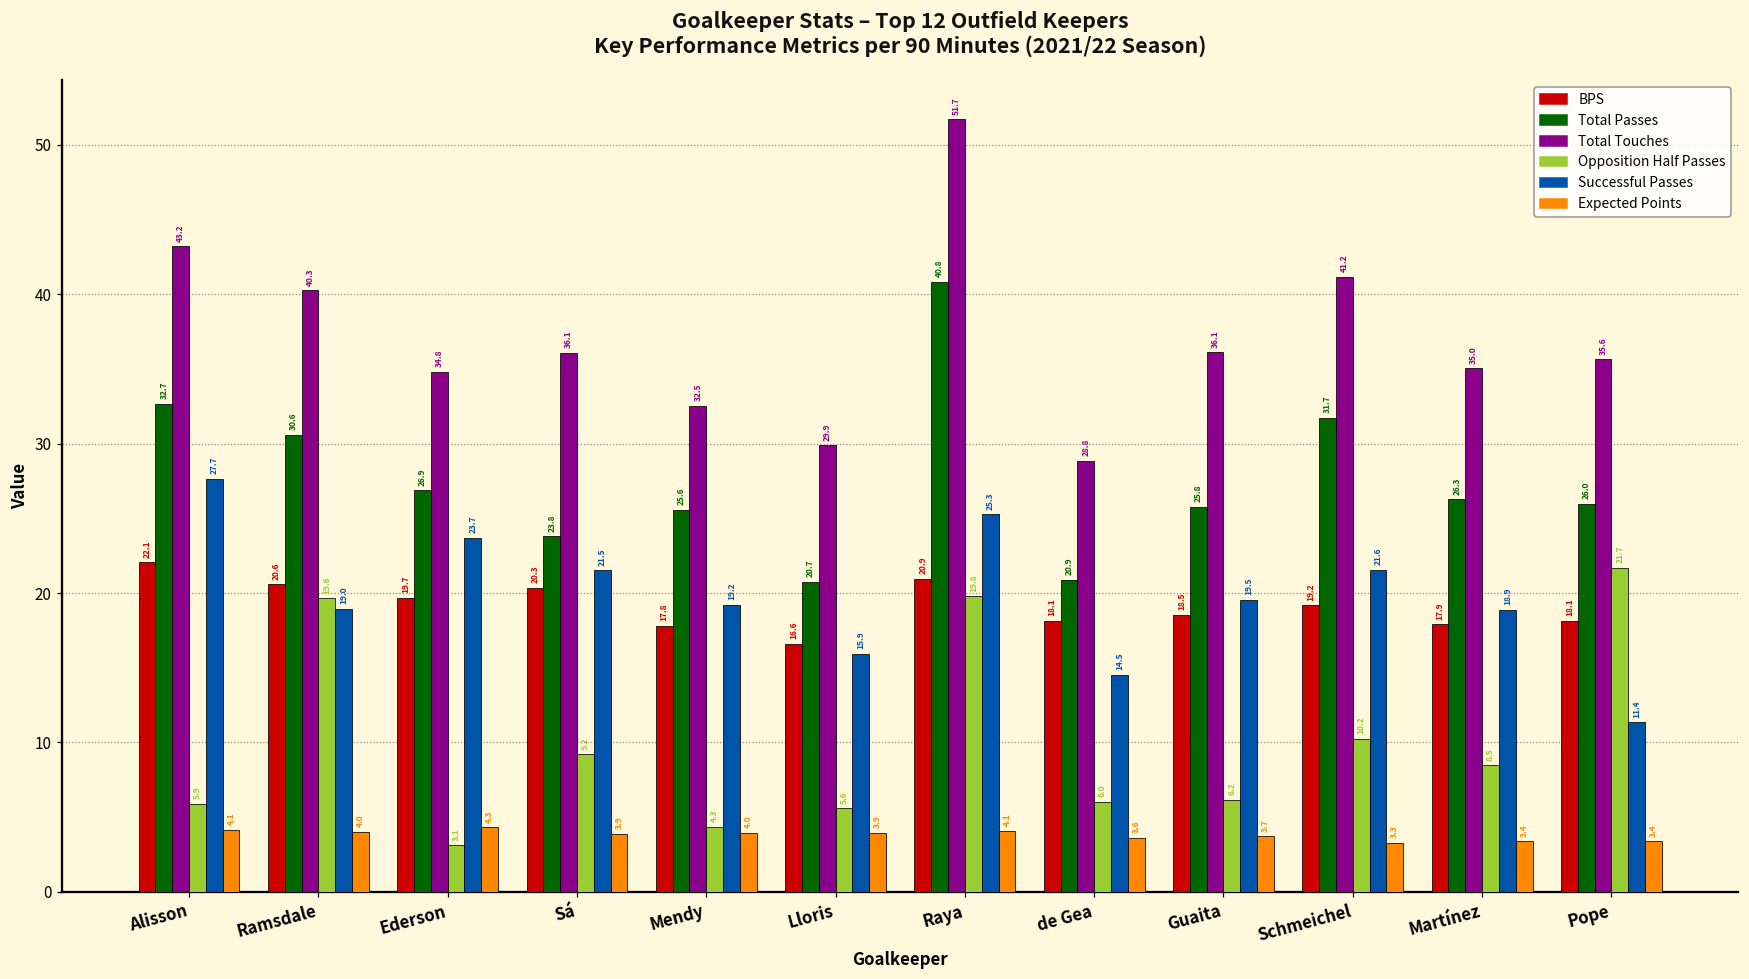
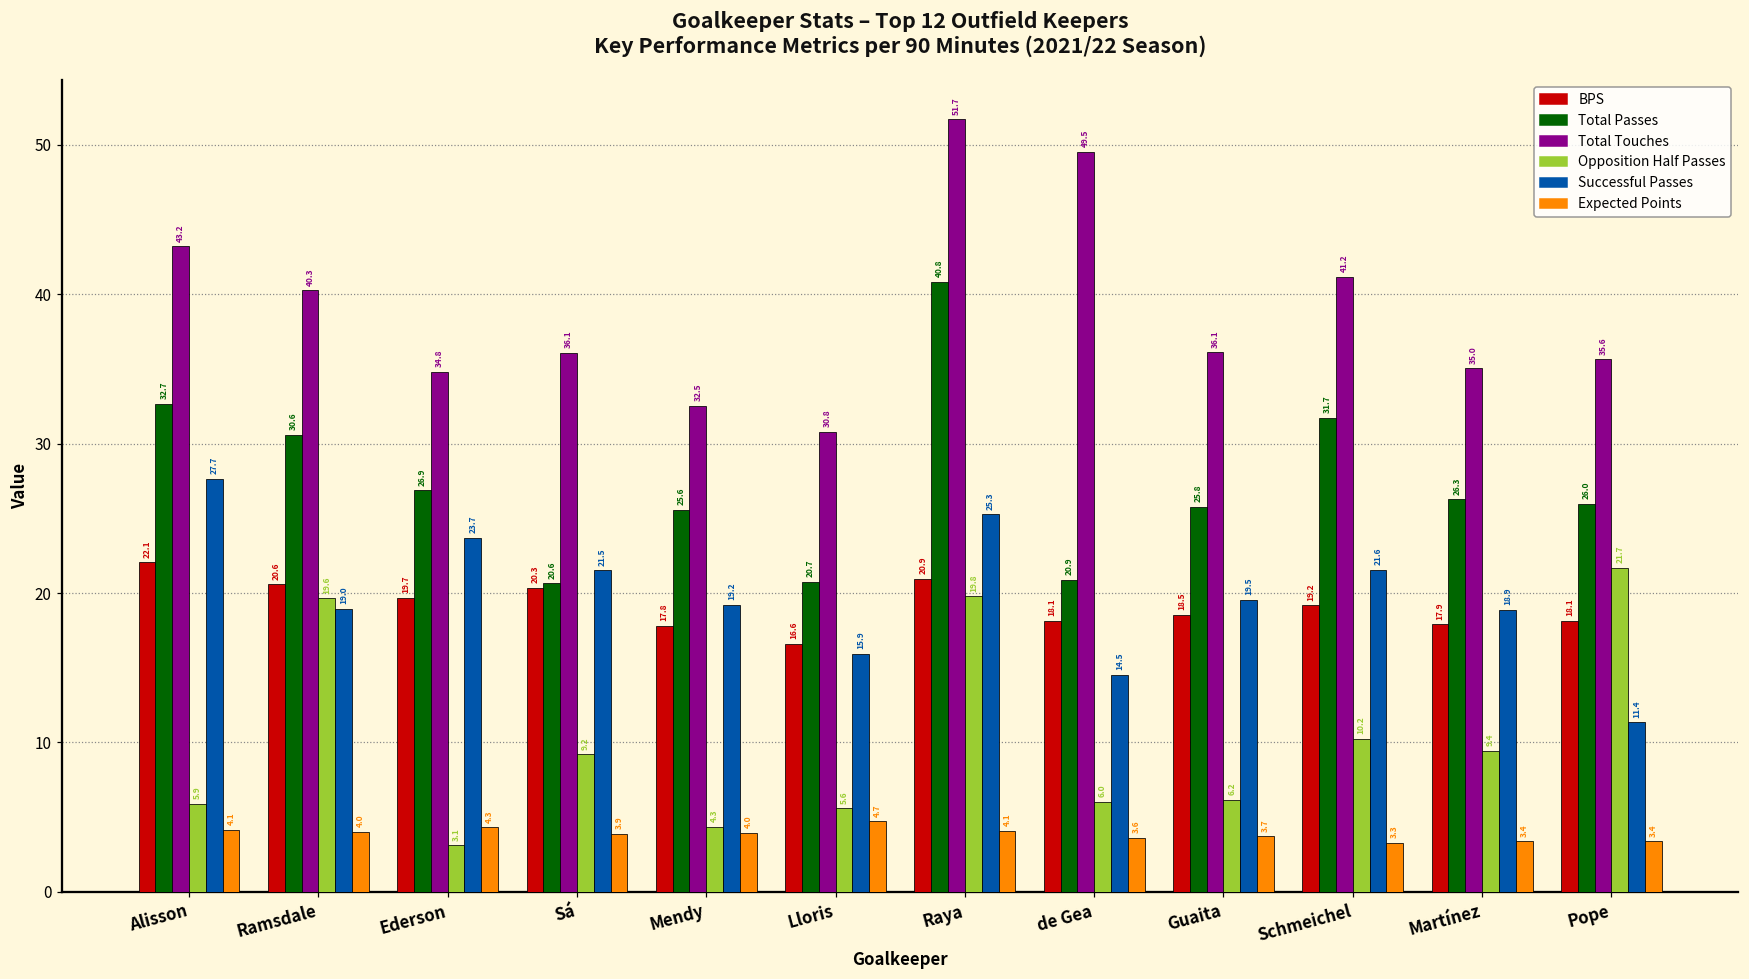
Total Passes, Sá: 23.8 -> 20.6
Total Touches, Lloris: 29.9 -> 30.8
Expected Points, Lloris: 3.9 -> 4.7
Total Touches, de Gea: 28.8 -> 49.5
Opposition Half Passes, Martínez: 8.5 -> 9.4
